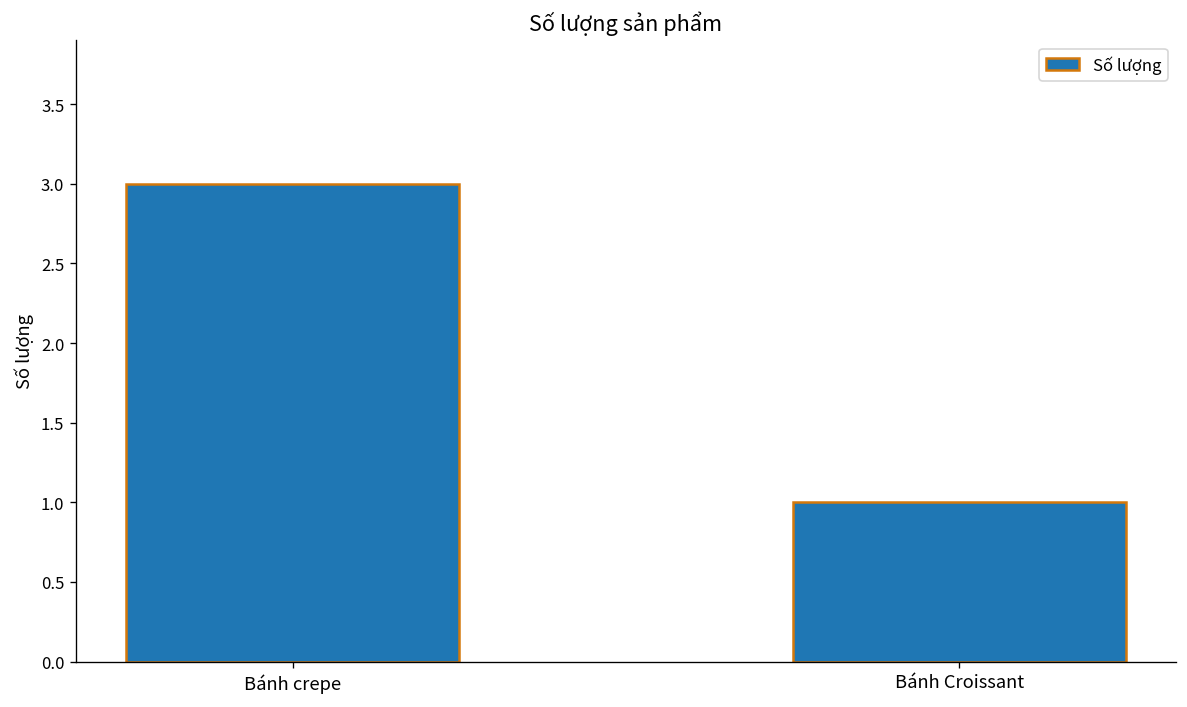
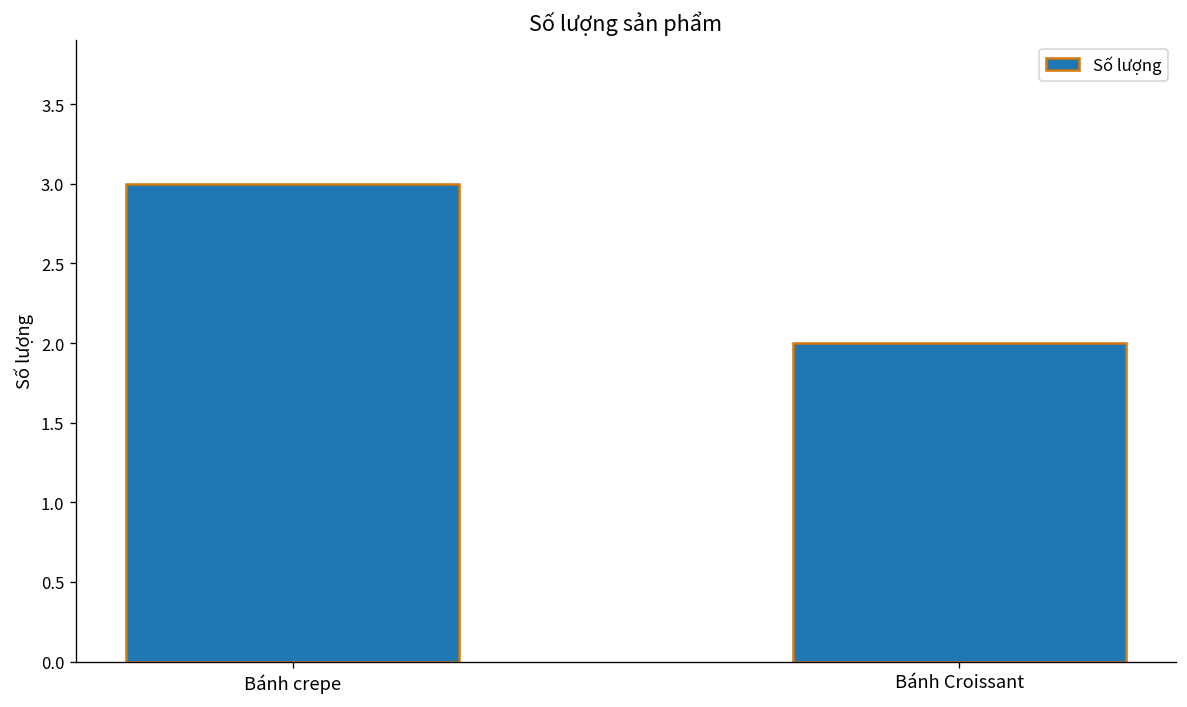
Bánh Croissant: 1 -> 2
